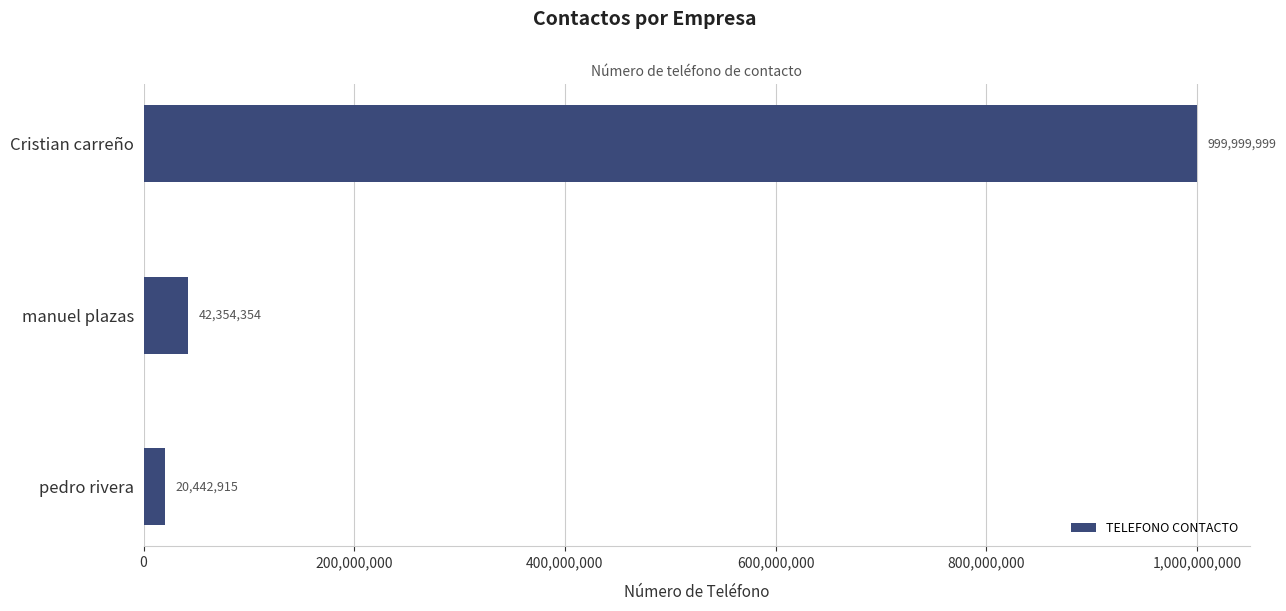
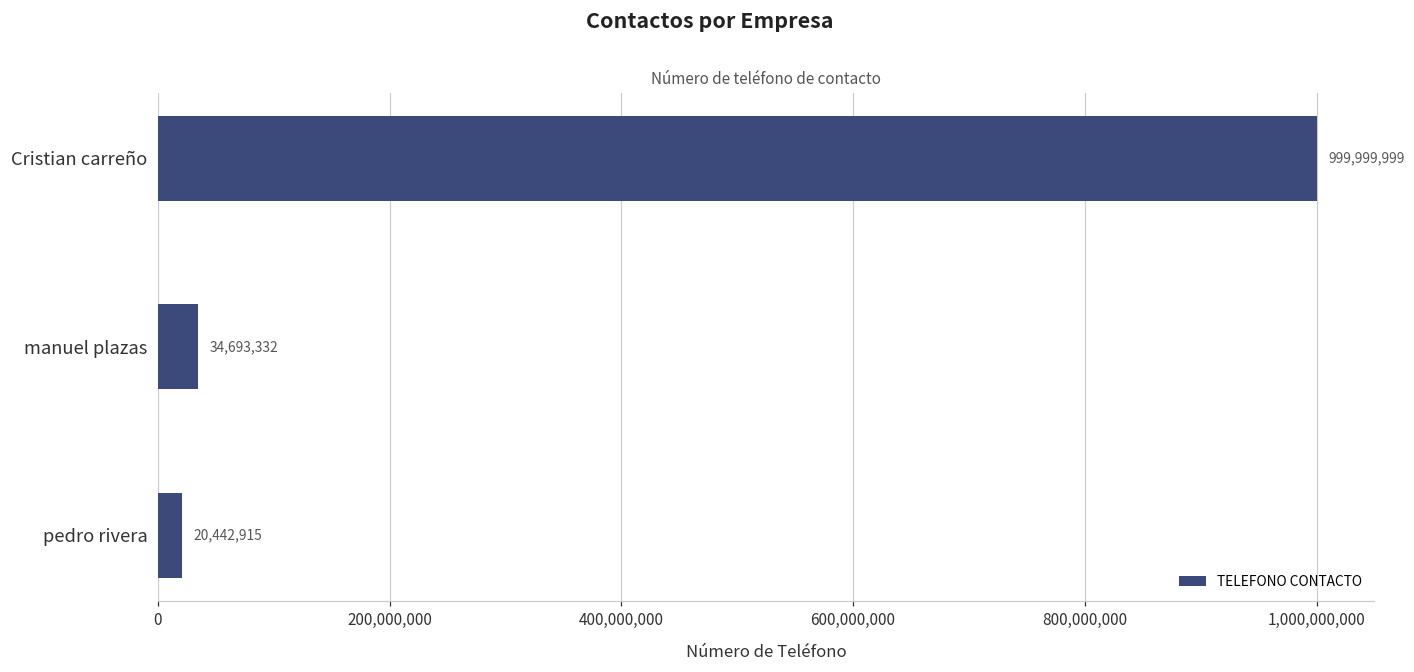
manuel plazas: 42,354,354 -> 34,693,332
